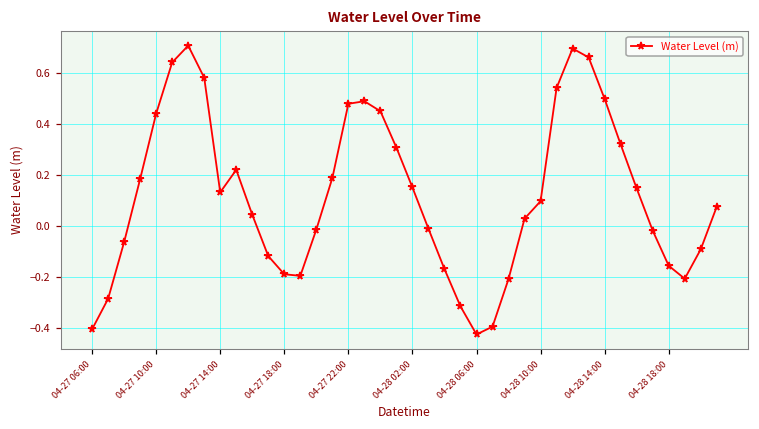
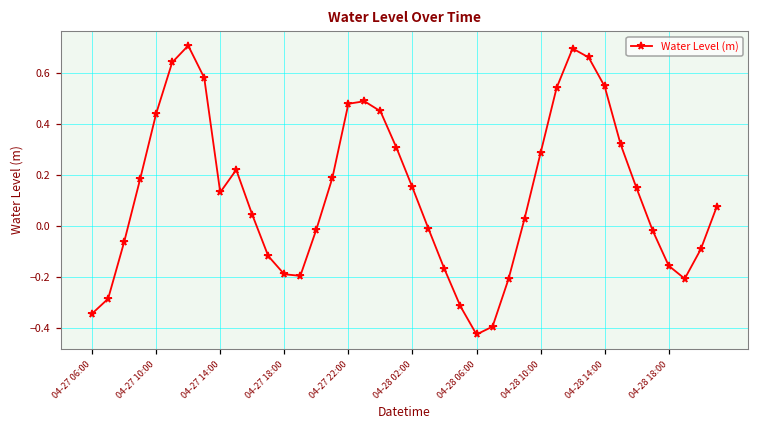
04-27 06:00: -0.41 -> -0.34
04-28 10:00: 0.10 -> 0.29
04-28 14:00: 0.50 -> 0.55
